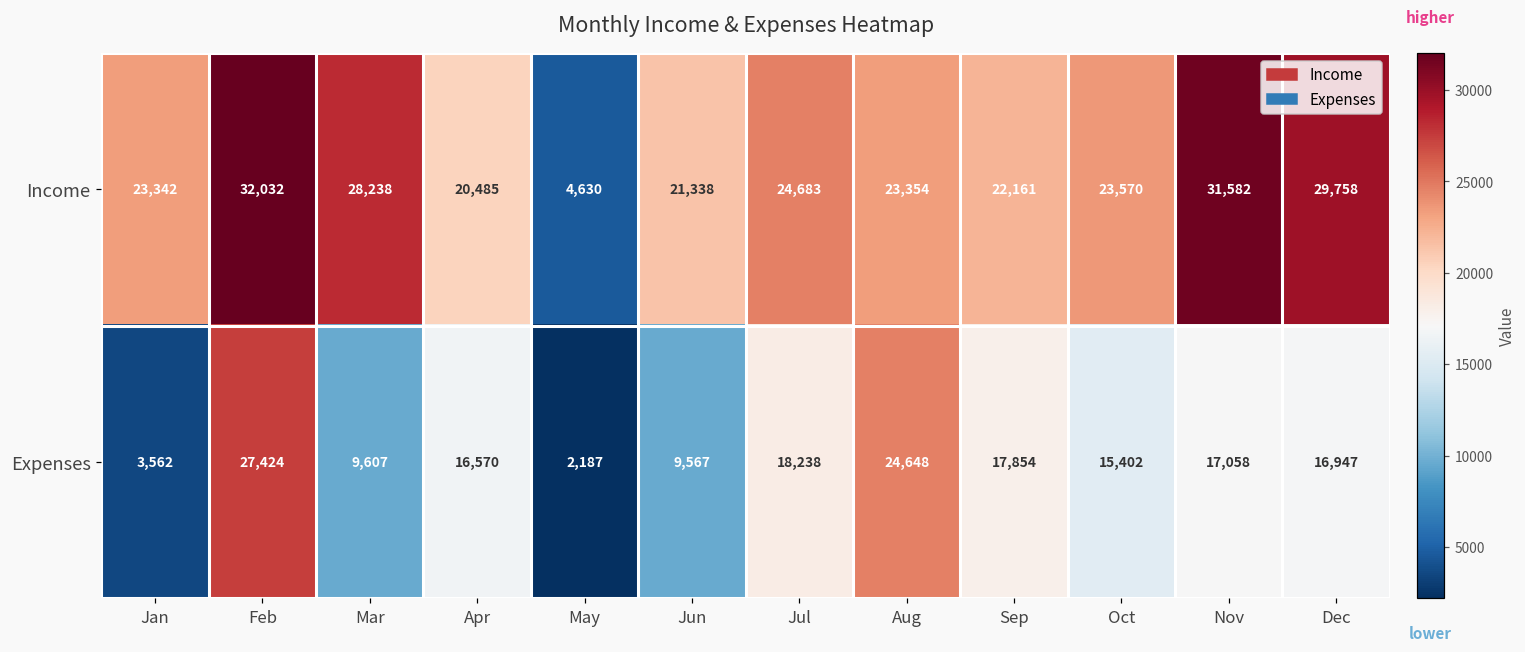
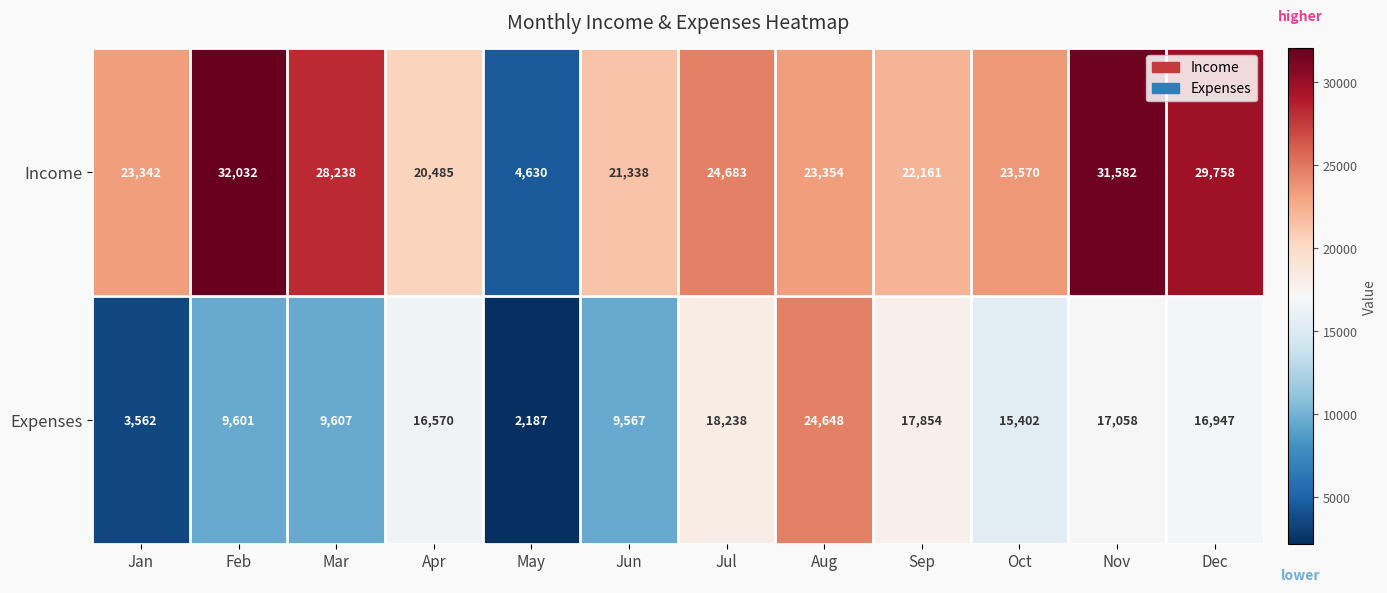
Expenses, Feb: 27,424 -> 9,601
